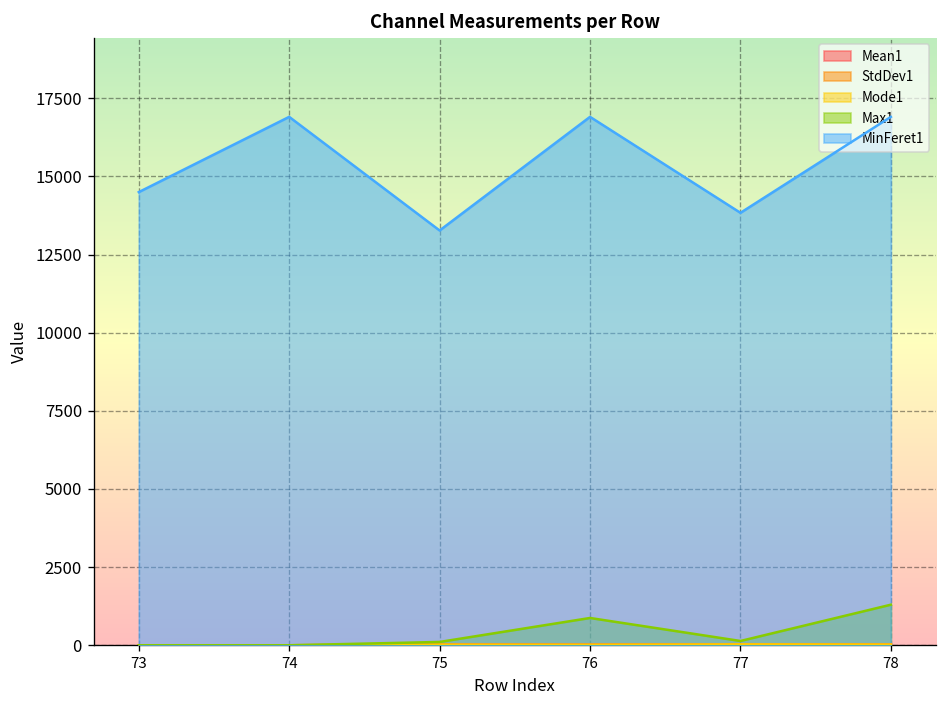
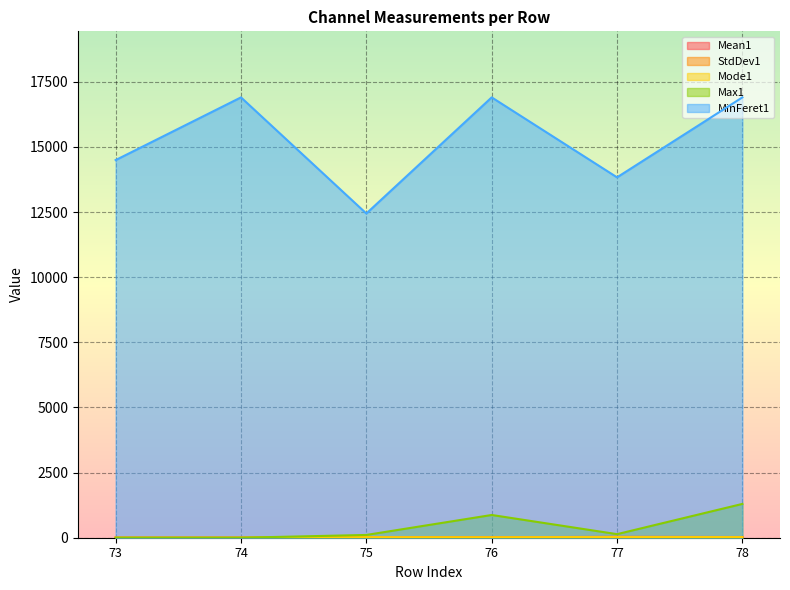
MinFeret1, 75: 13300 -> 12400
